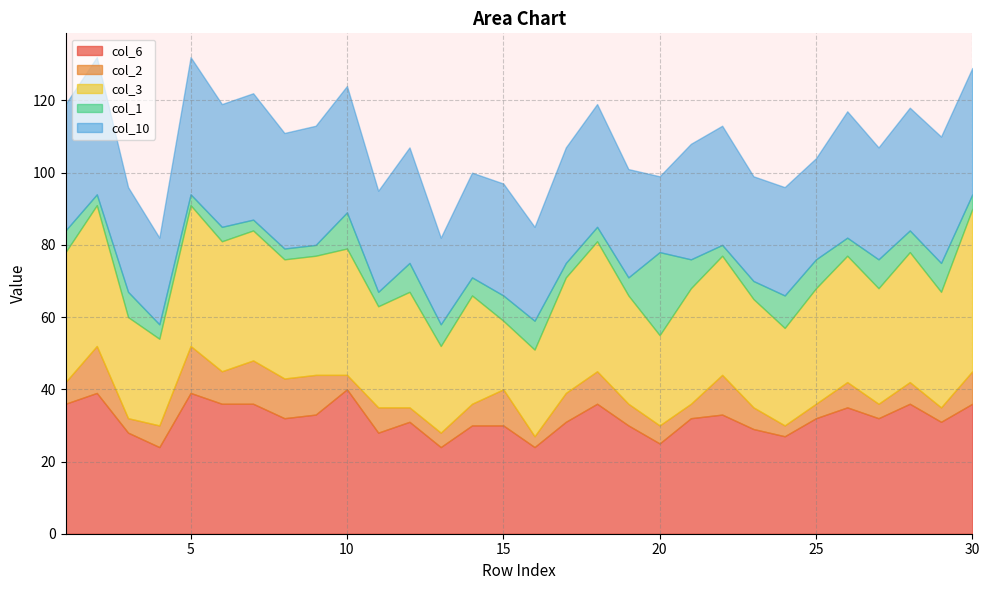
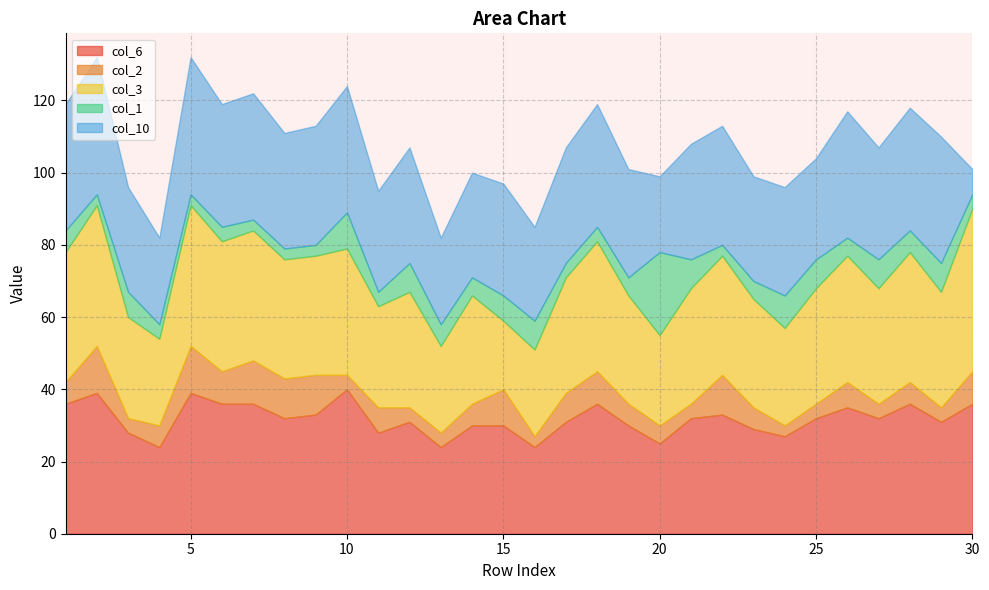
col_10, 30: 35 -> 7
